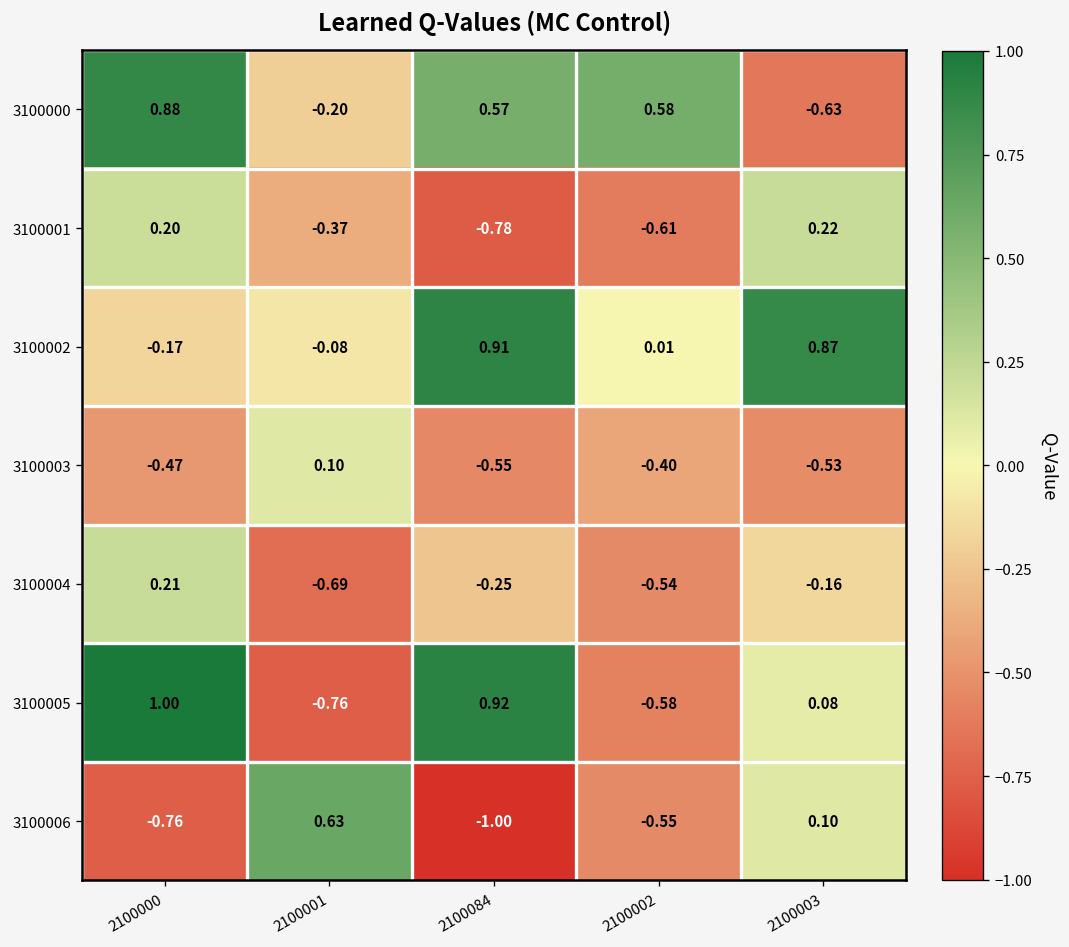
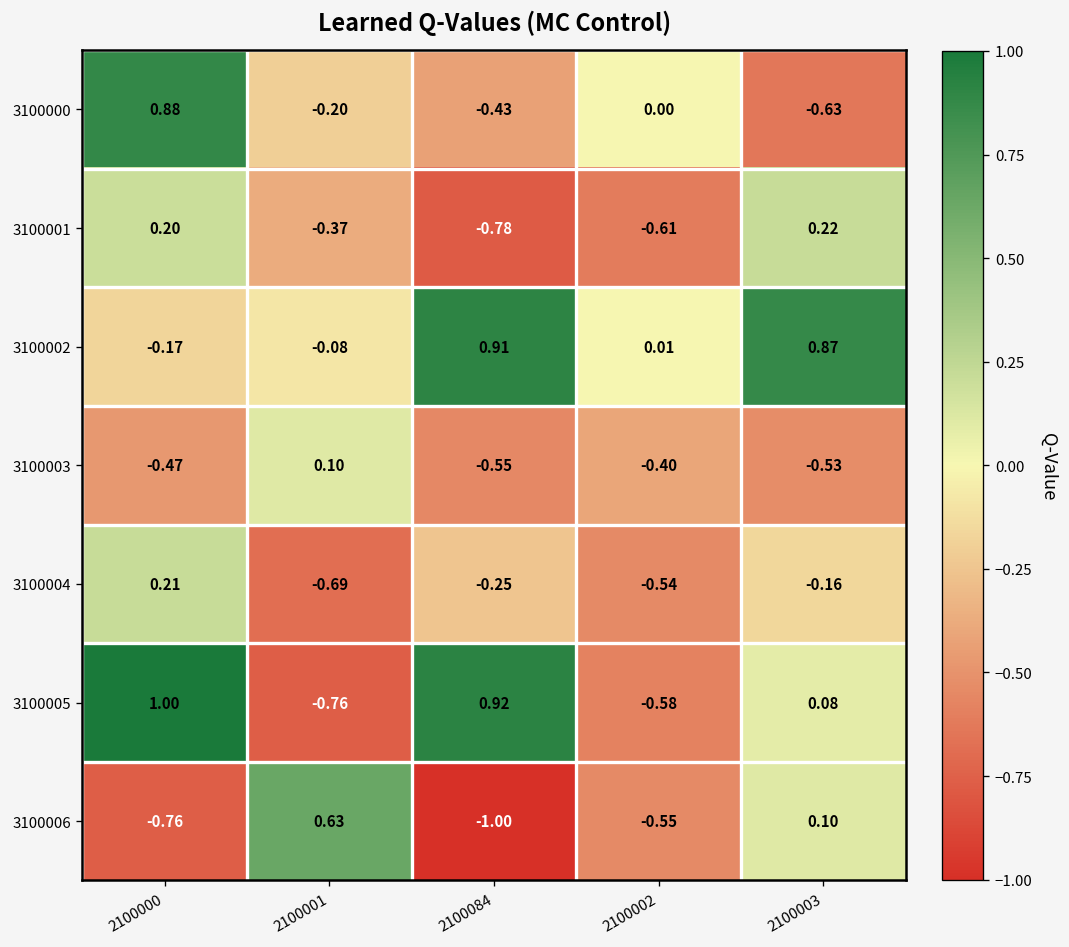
3100000, 2100084: 0.57 -> -0.43
3100000, 2100002: 0.58 -> 0.00
